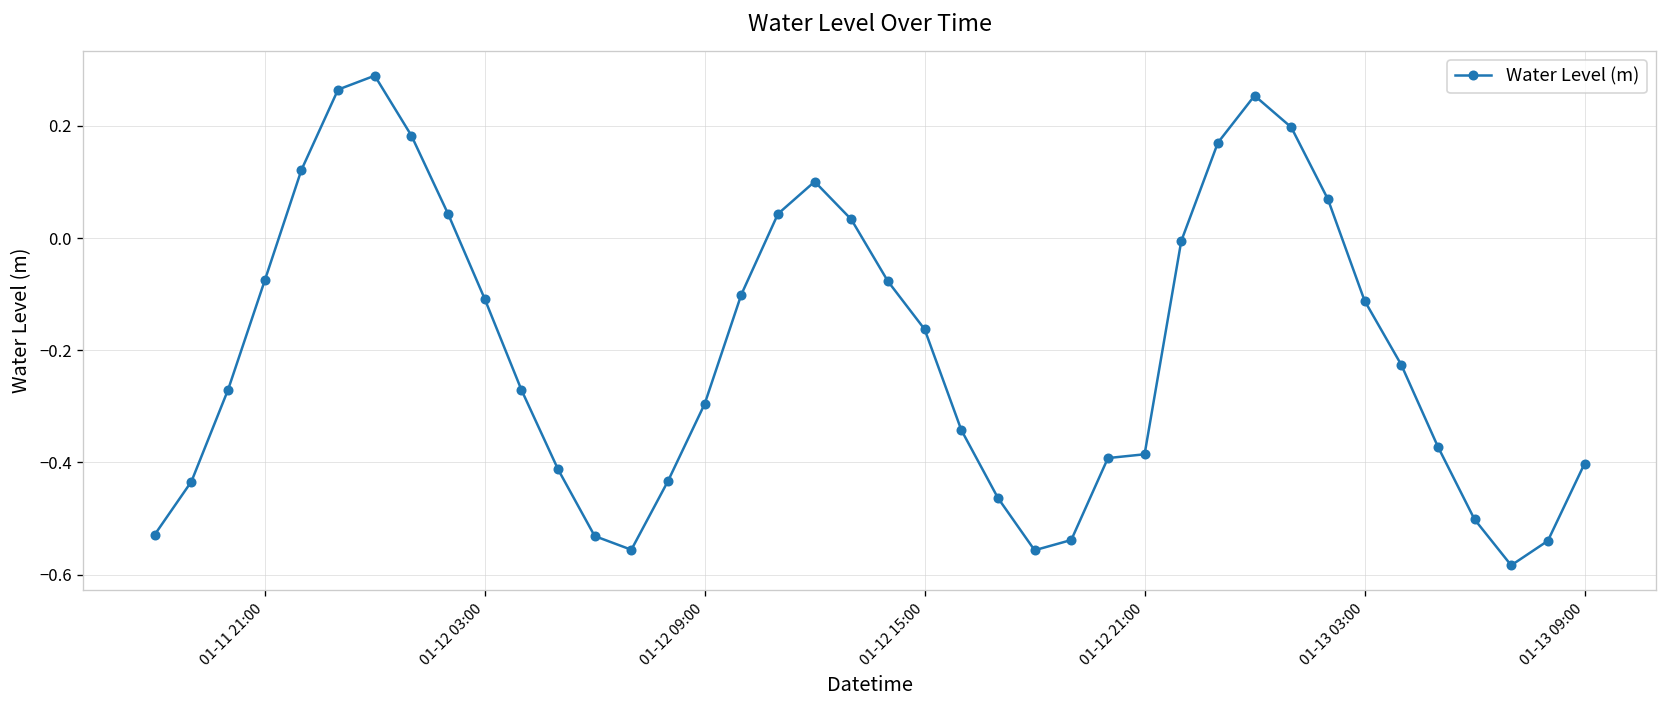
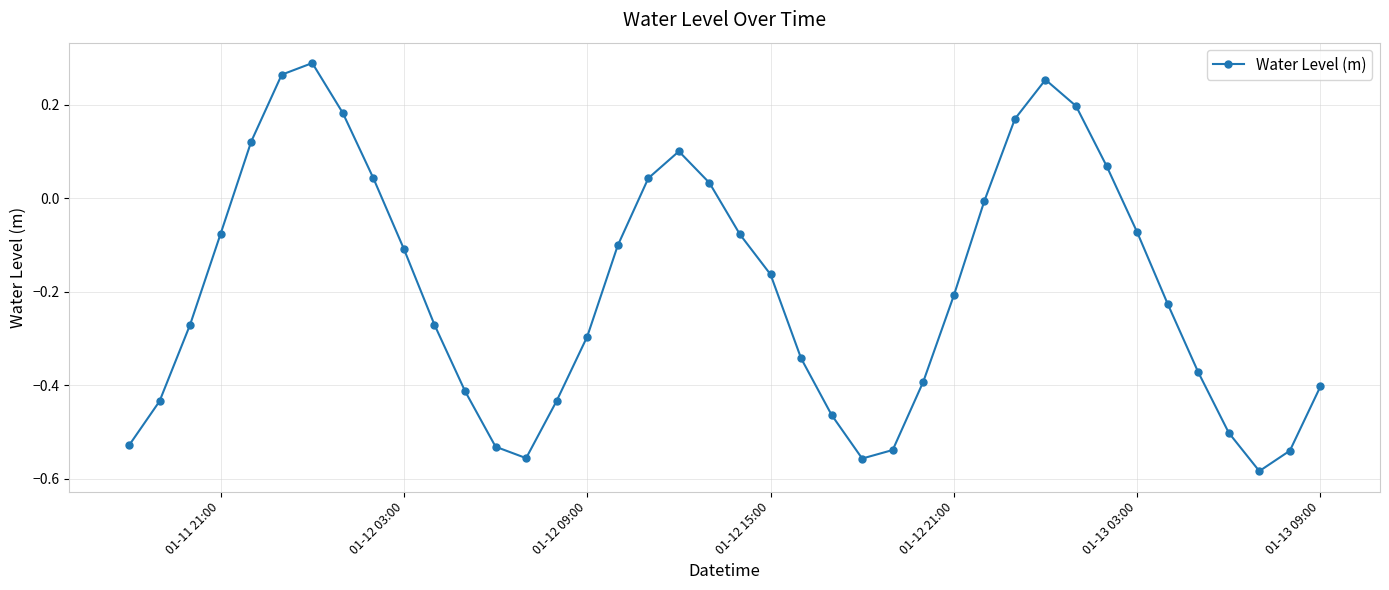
01-12 21:00: -0.39 -> -0.21
01-13 03:00: -0.11 -> -0.07
